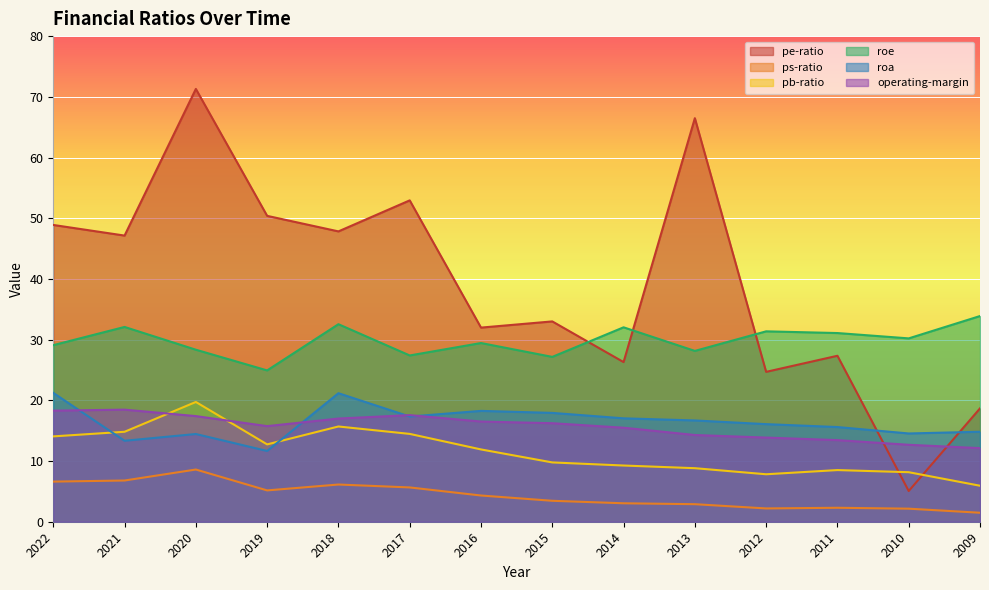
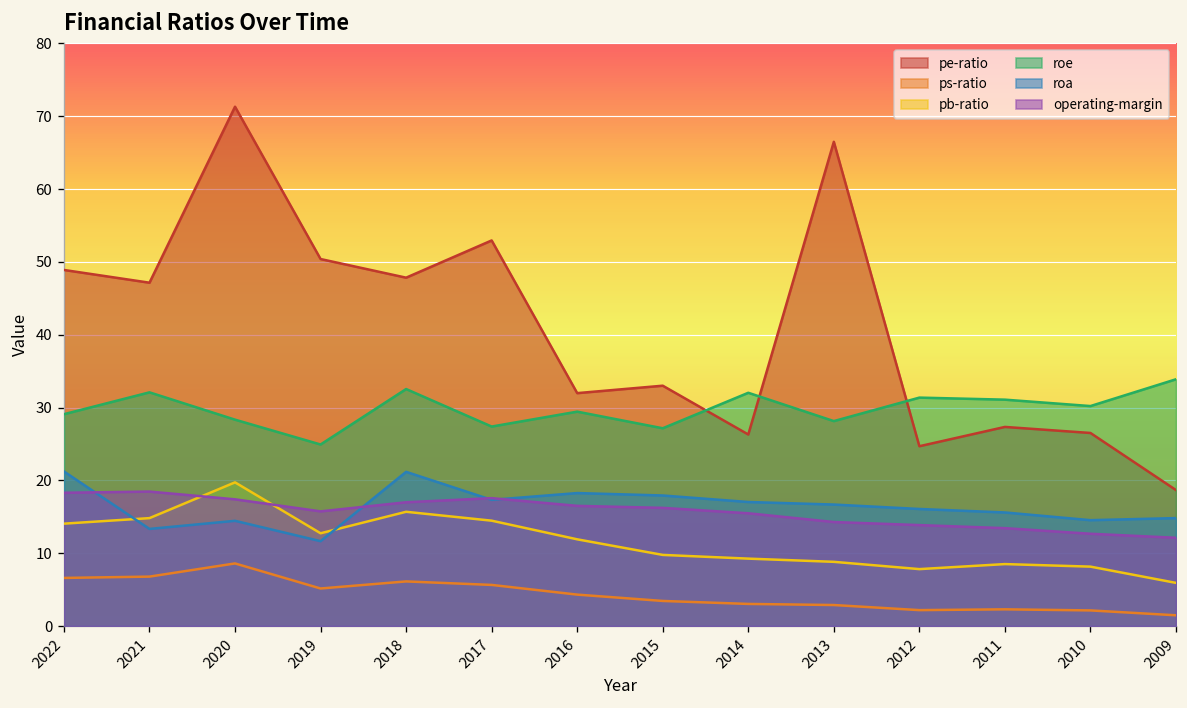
pe-ratio, 2010: 5 -> 27
